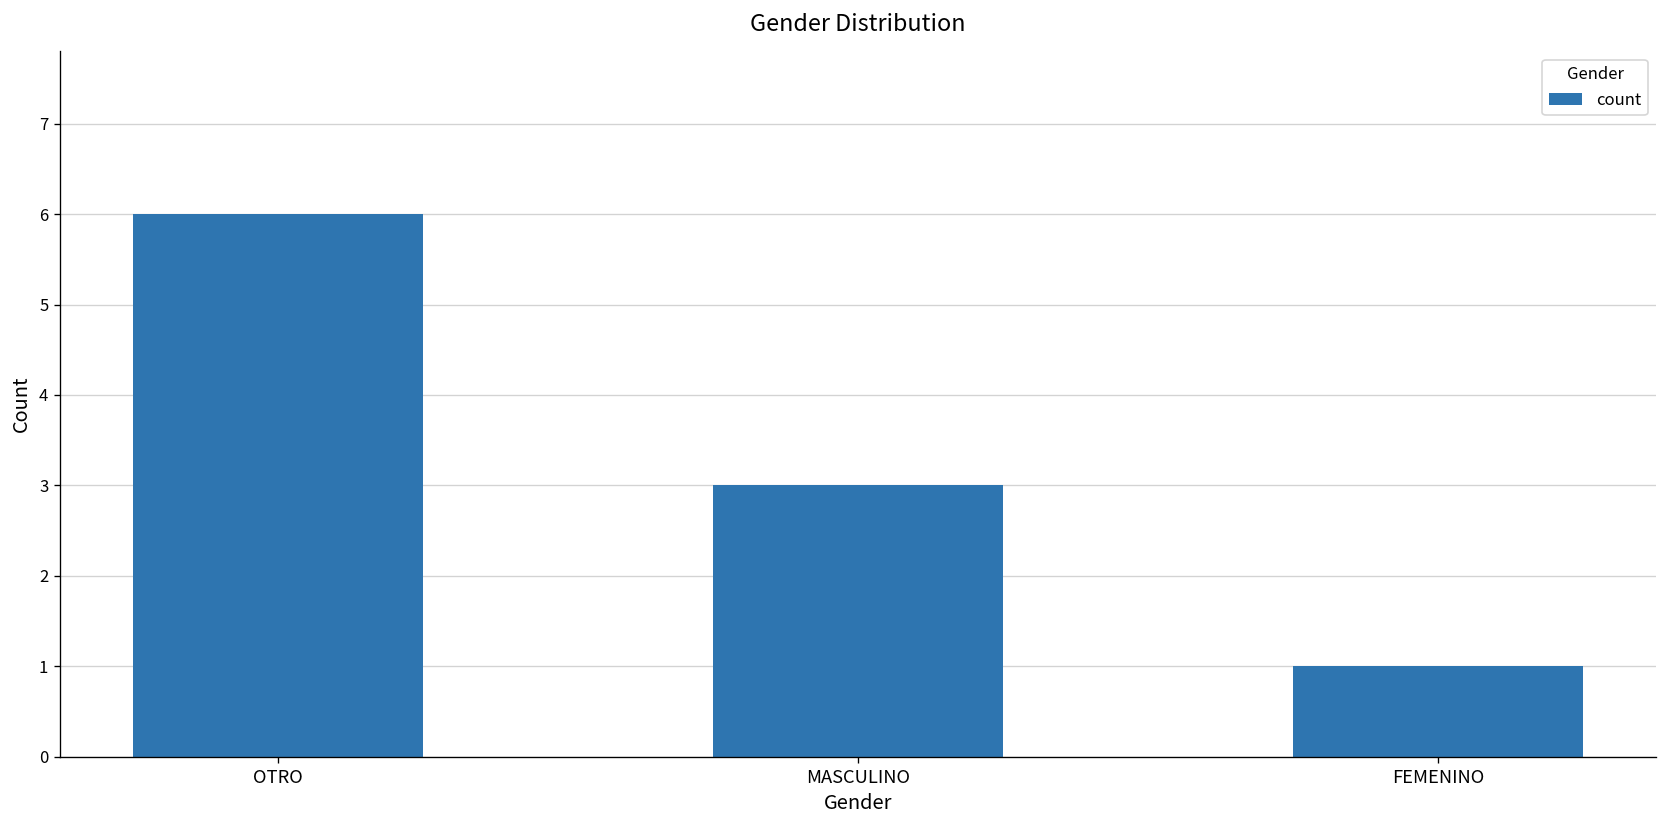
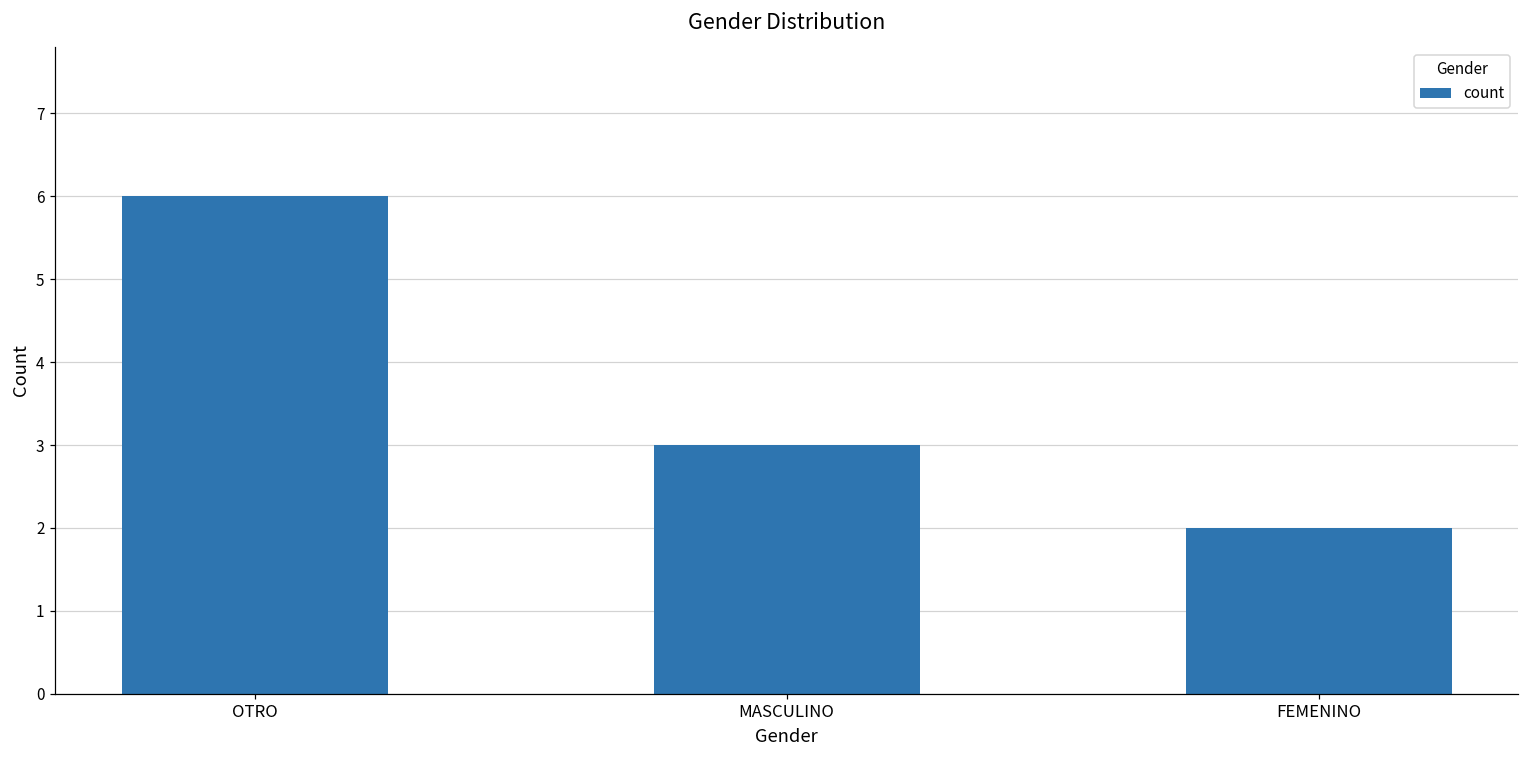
FEMENINO: 1 -> 2
